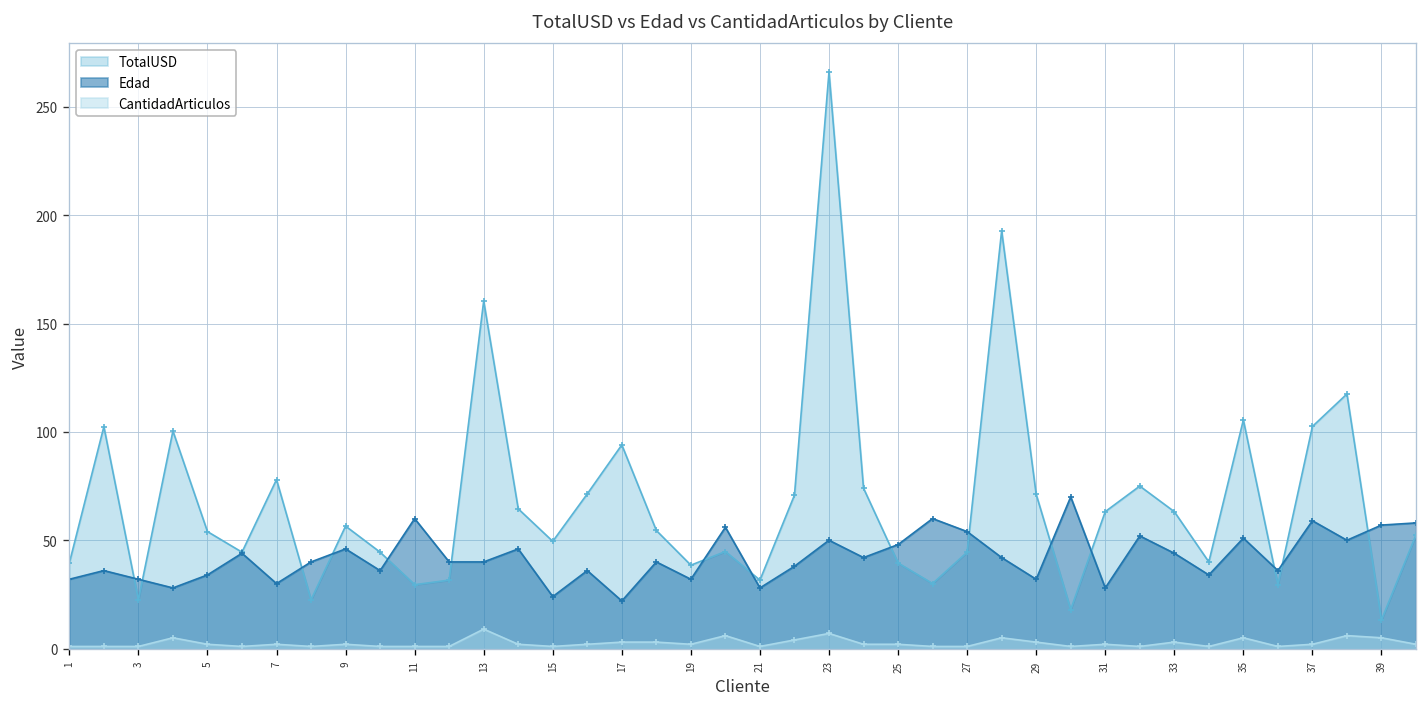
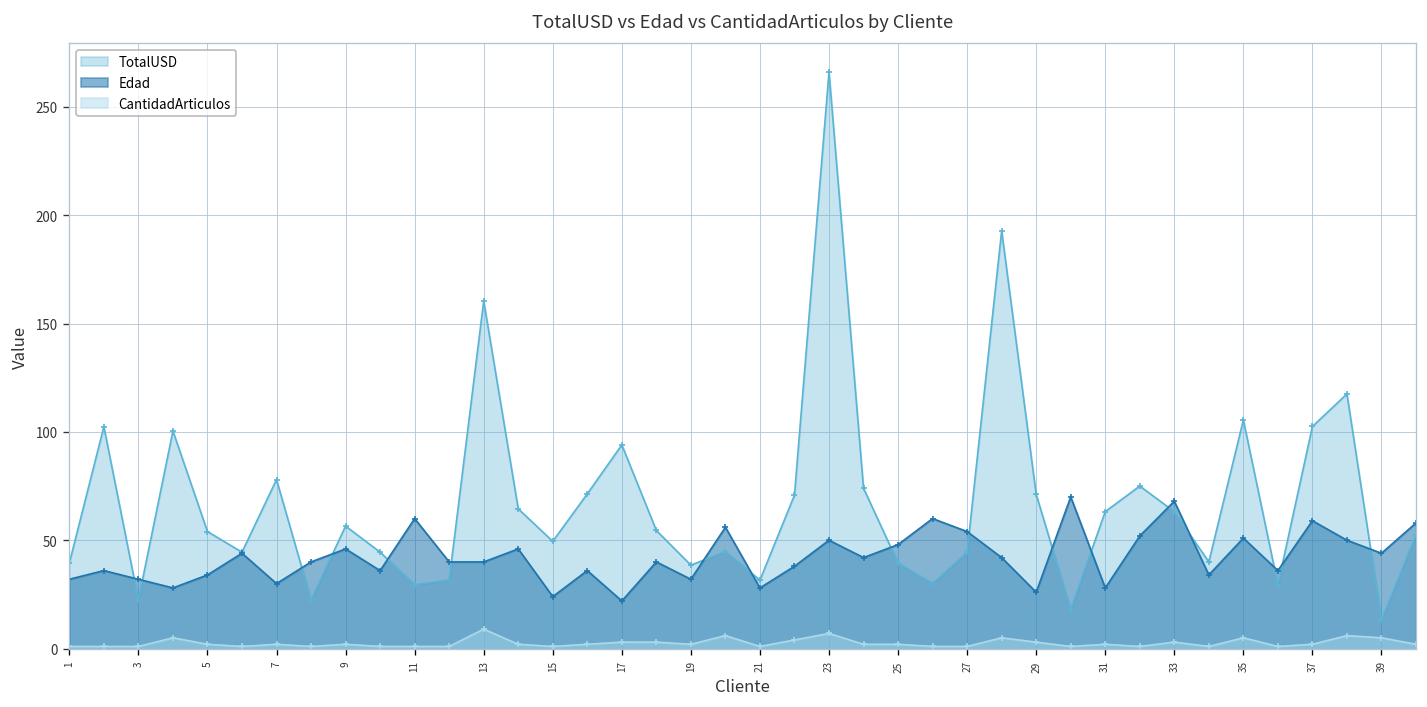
Edad, 29: 32 -> 26
Edad, 33: 44 -> 68
Edad, 39: 57 -> 44
